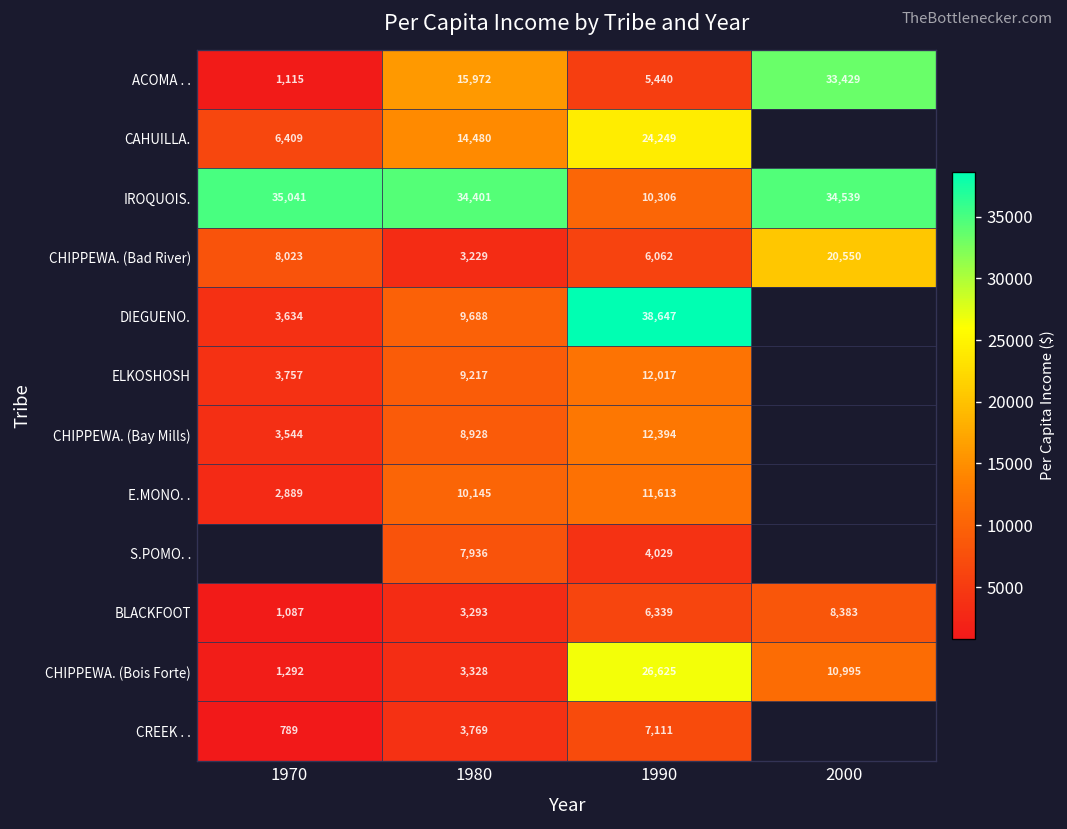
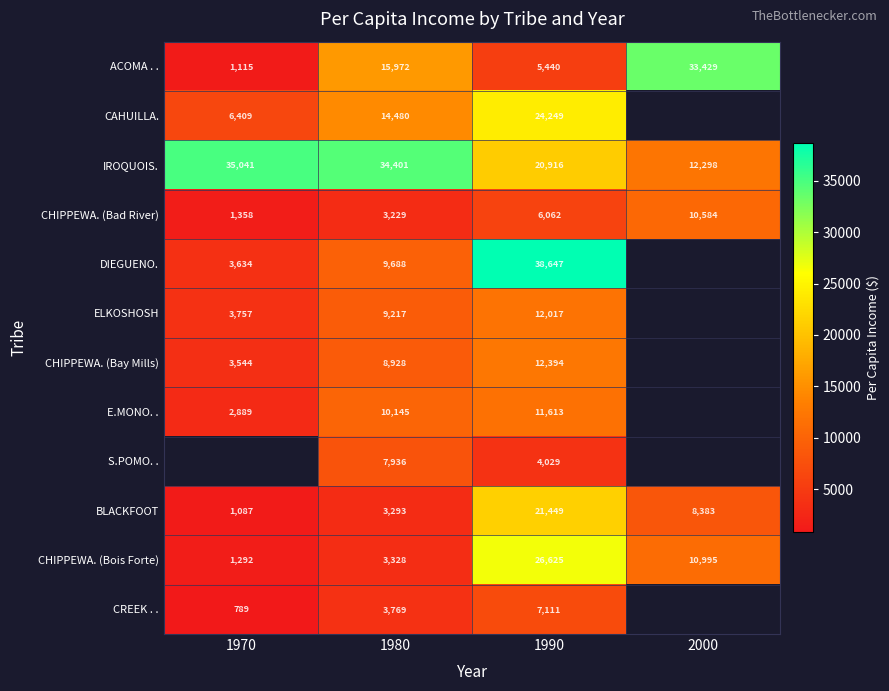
IROQUOIS., 1990: 10,306 -> 20,916
IROQUOIS., 2000: 34,539 -> 12,298
CHIPPEWA. (Bad River), 1970: 8,023 -> 1,358
CHIPPEWA. (Bad River), 2000: 20,550 -> 10,584
BLACKFOOT, 1990: 6,339 -> 21,449
